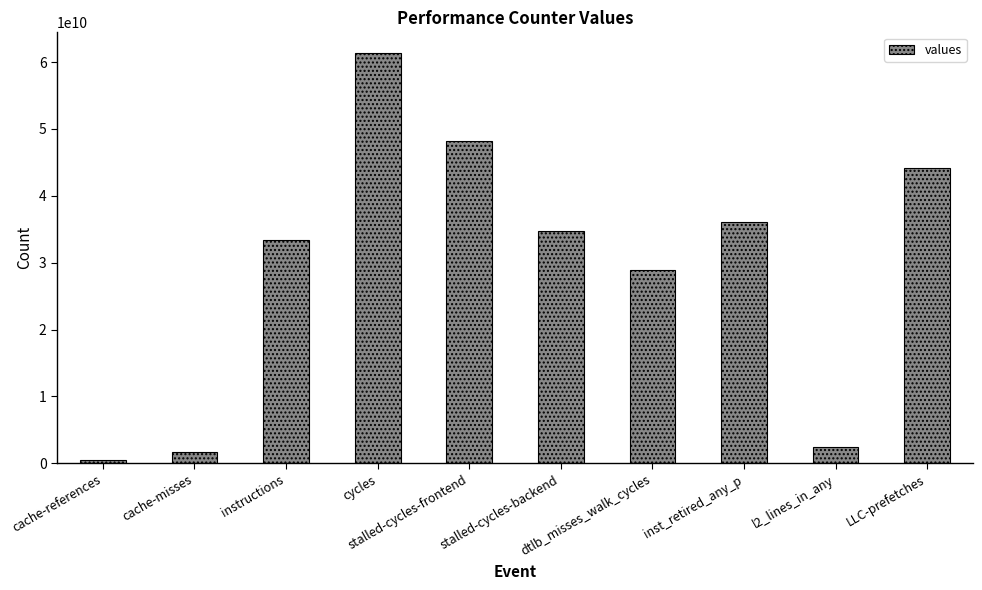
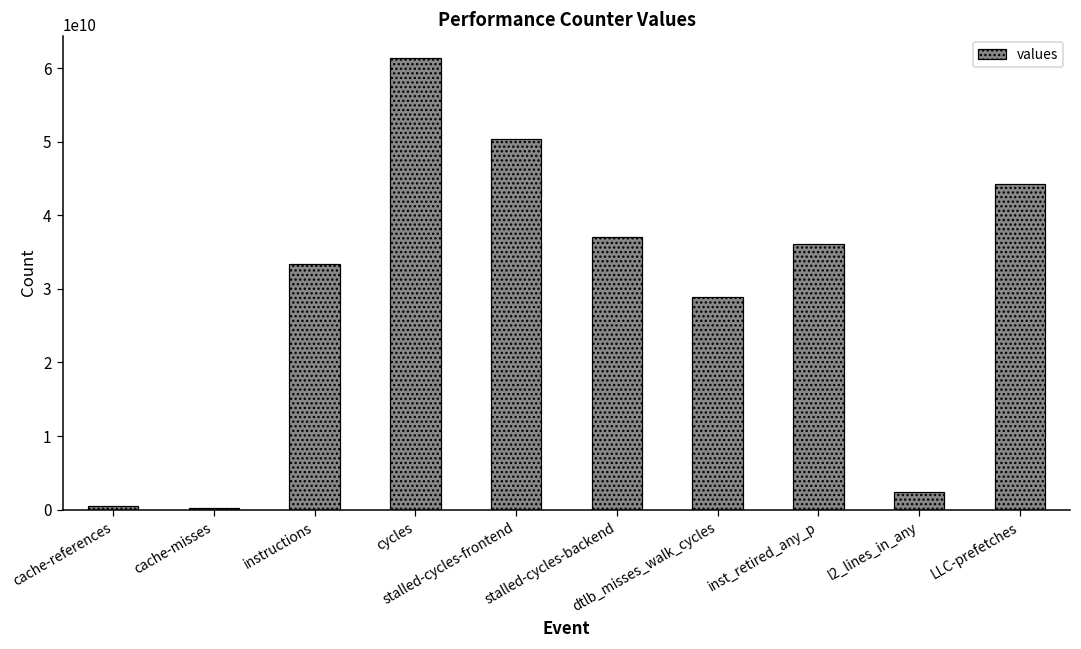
cache-misses: 2000000000 -> 0
stalled-cycles-frontend: 48000000000 -> 50000000000
stalled-cycles-backend: 35000000000 -> 37000000000
